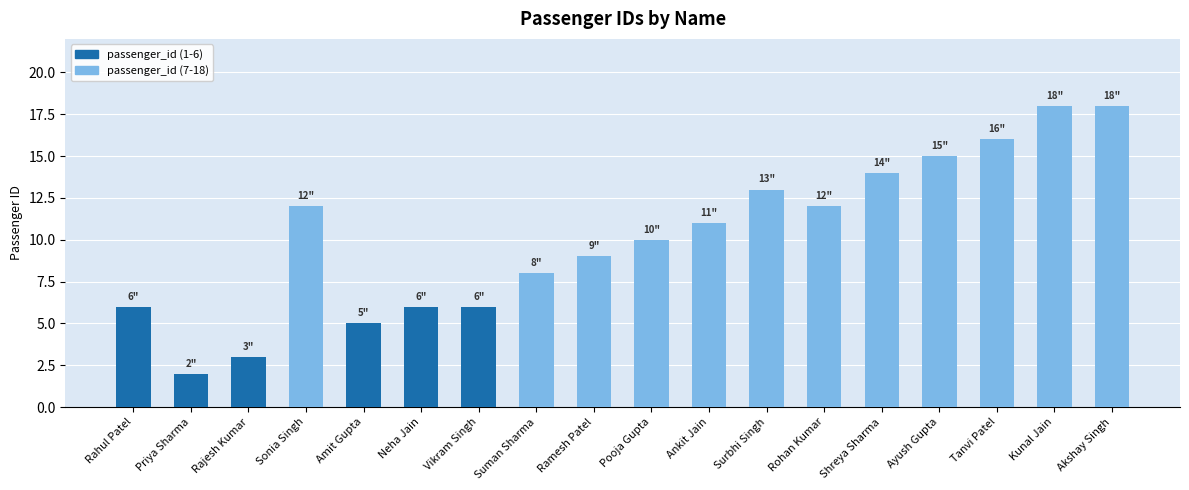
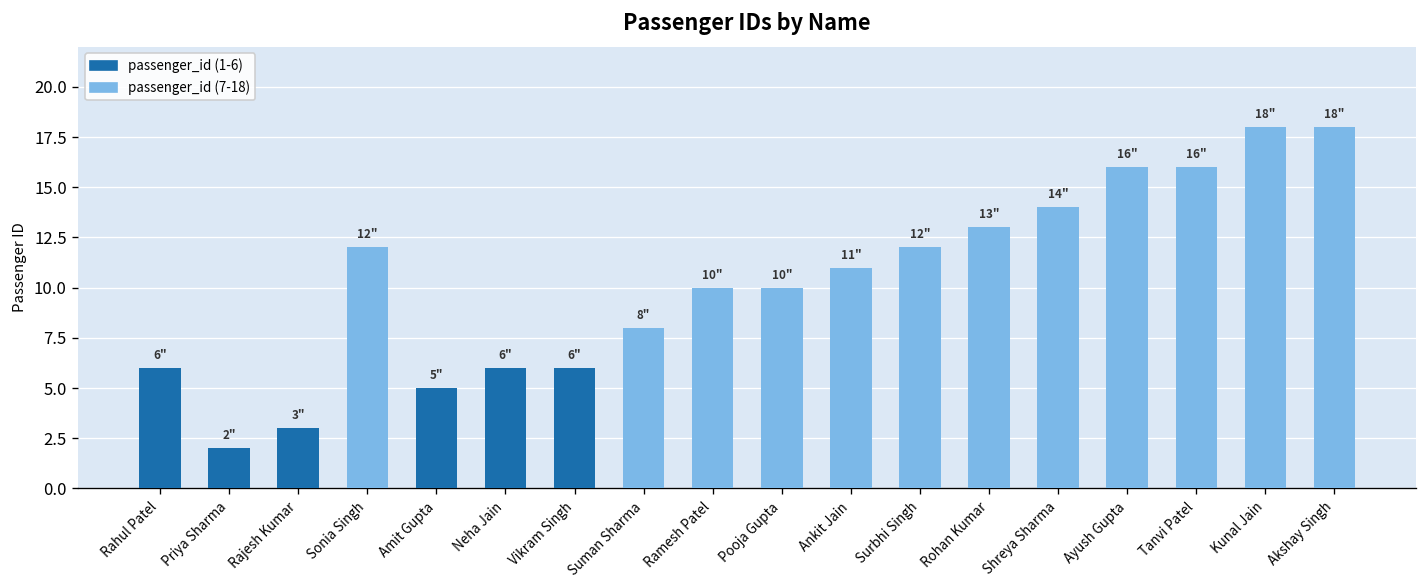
Ramesh Patel: 9" -> 10"
Surbhi Singh: 13" -> 12"
Rohan Kumar: 12" -> 13"
Ayush Gupta: 15" -> 16"
